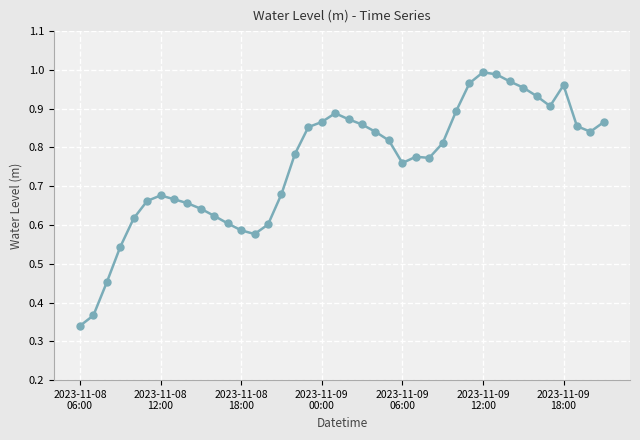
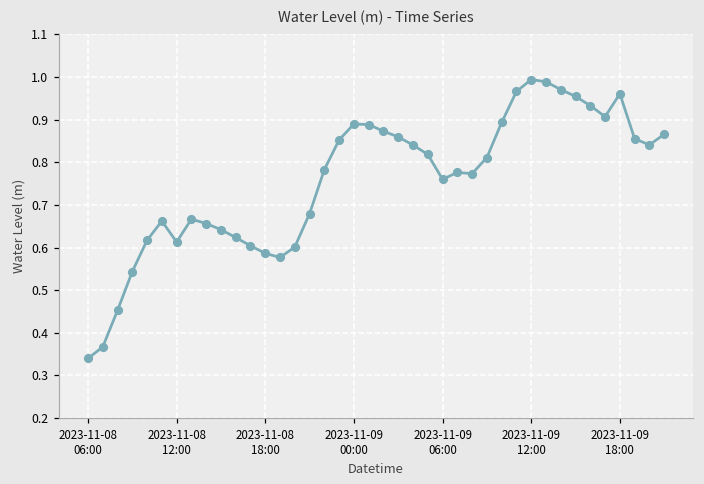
2023-11-08 12:00: 0.68 -> 0.61
2023-11-09 00:00: 0.87 -> 0.89
